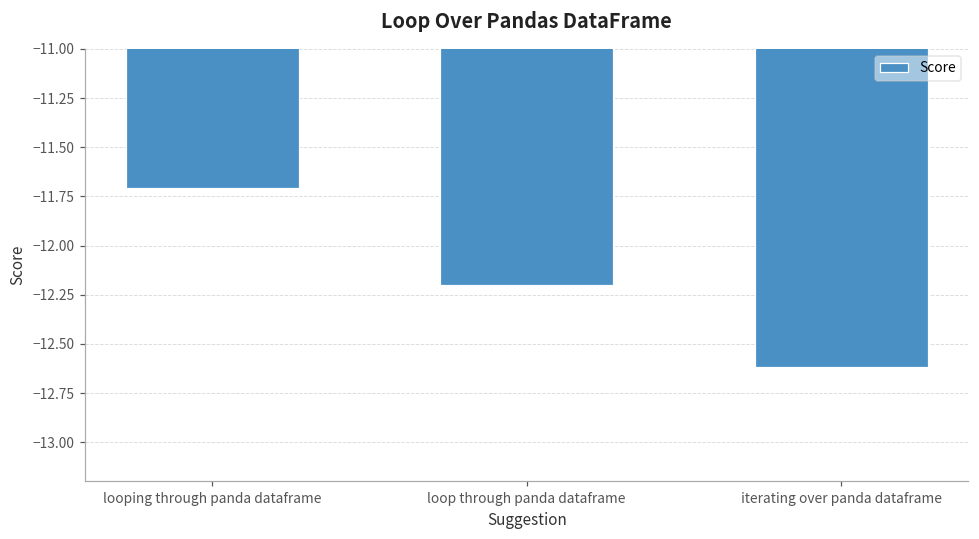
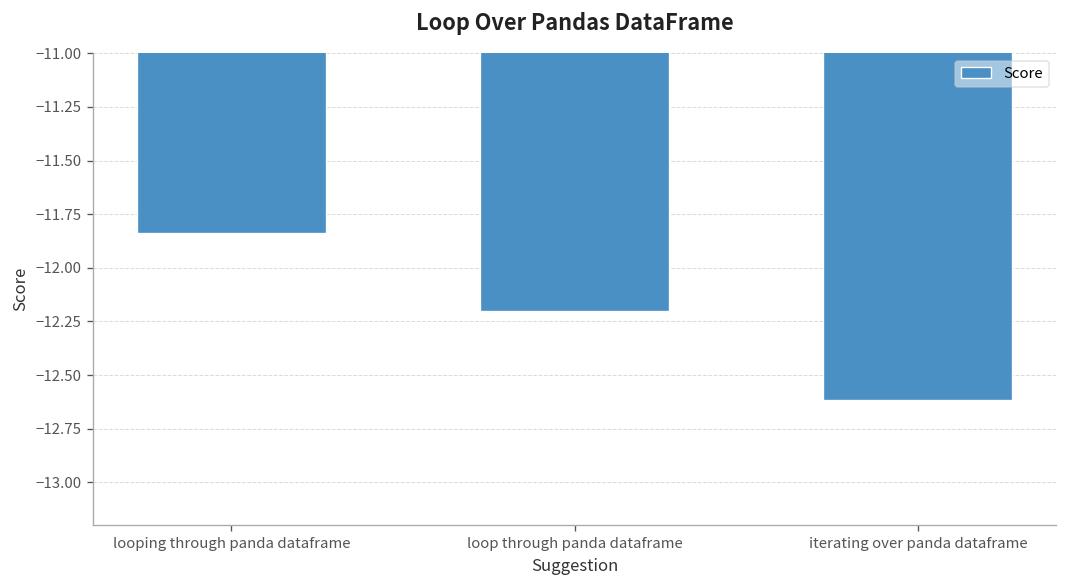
looping through panda dataframe: -11.71 -> -11.84
